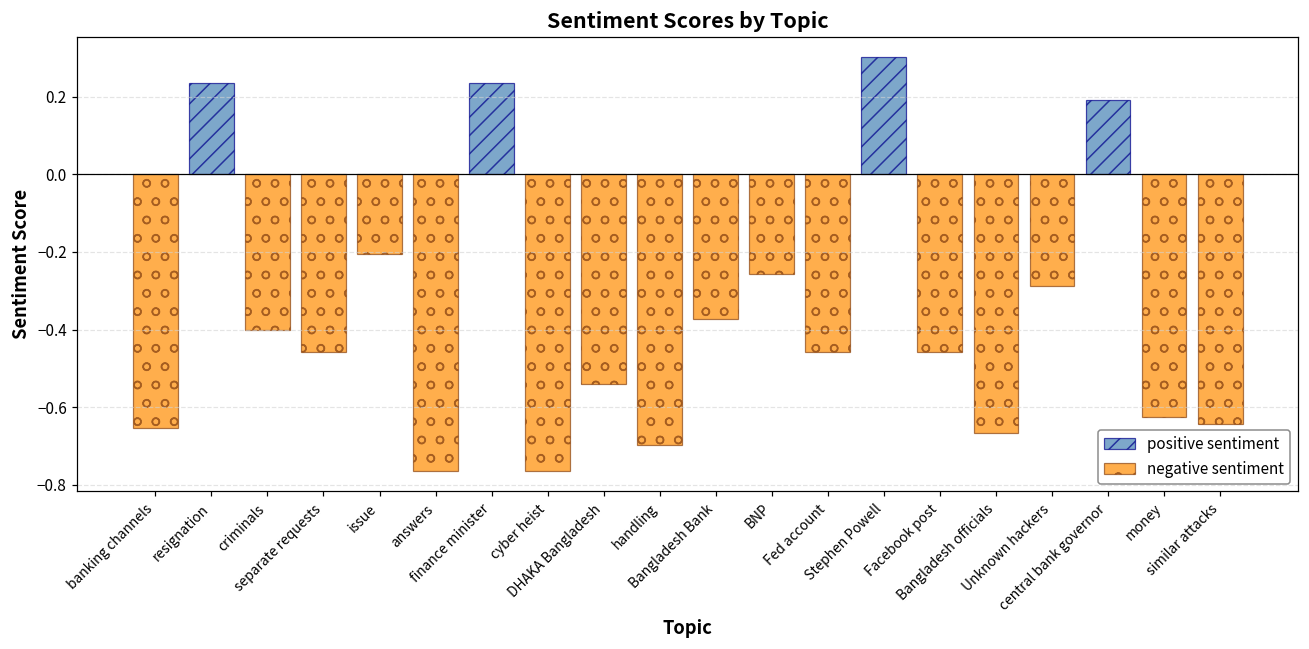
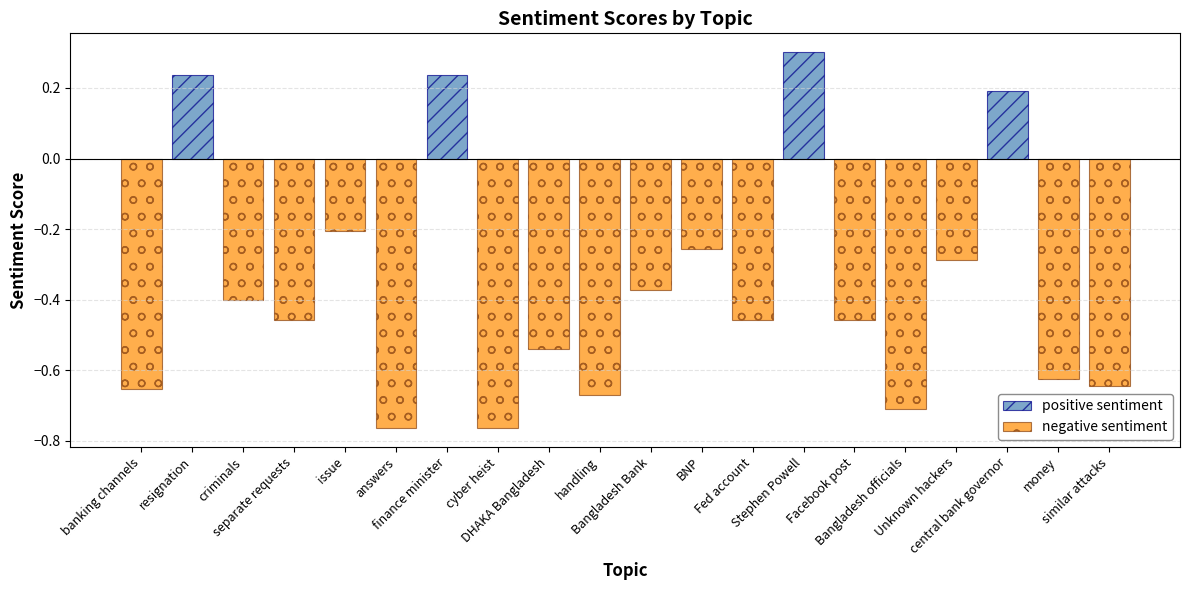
negative sentiment, handling: -0.70 -> -0.67
negative sentiment, Bangladesh officials: -0.67 -> -0.71
